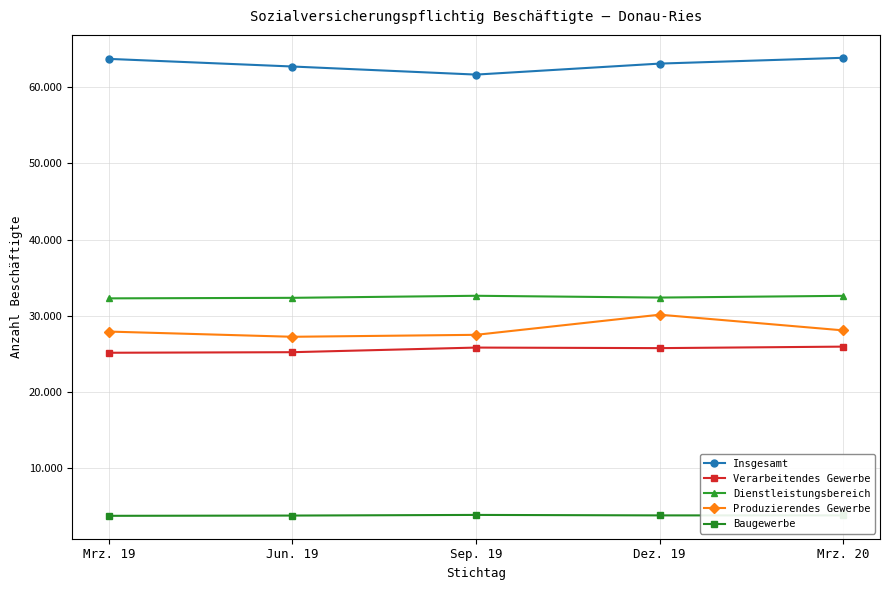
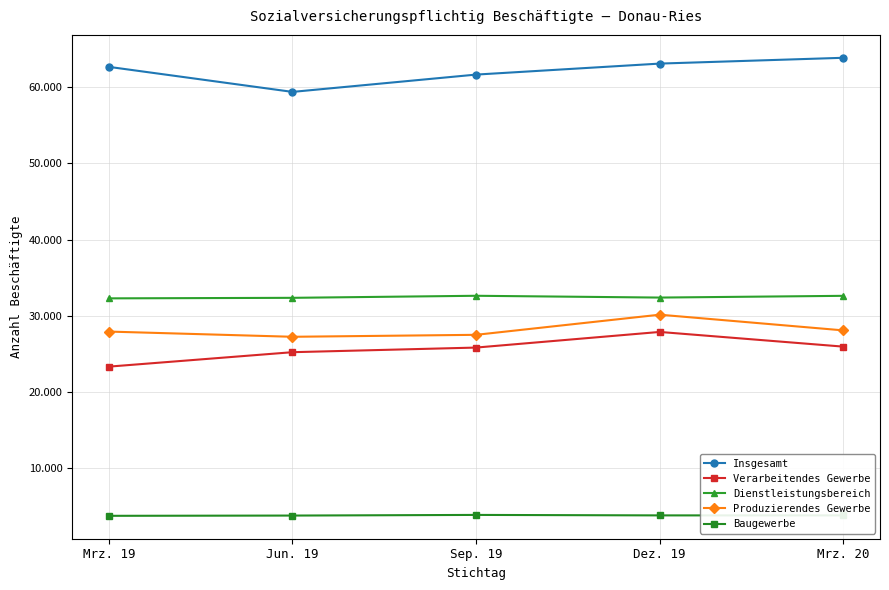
Insgesamt, Mrz. 19: 64 -> 63
Verarbeitendes Gewerbe, Mrz. 19: 25 -> 23
Insgesamt, Jun. 19: 63 -> 59
Verarbeitendes Gewerbe, Dez. 19: 26 -> 28
